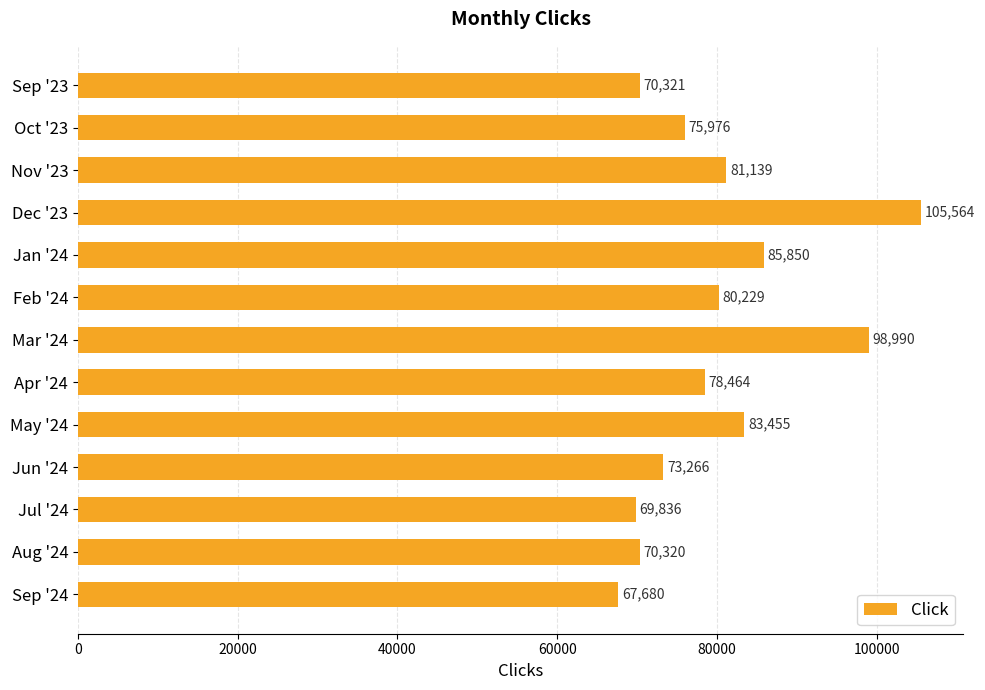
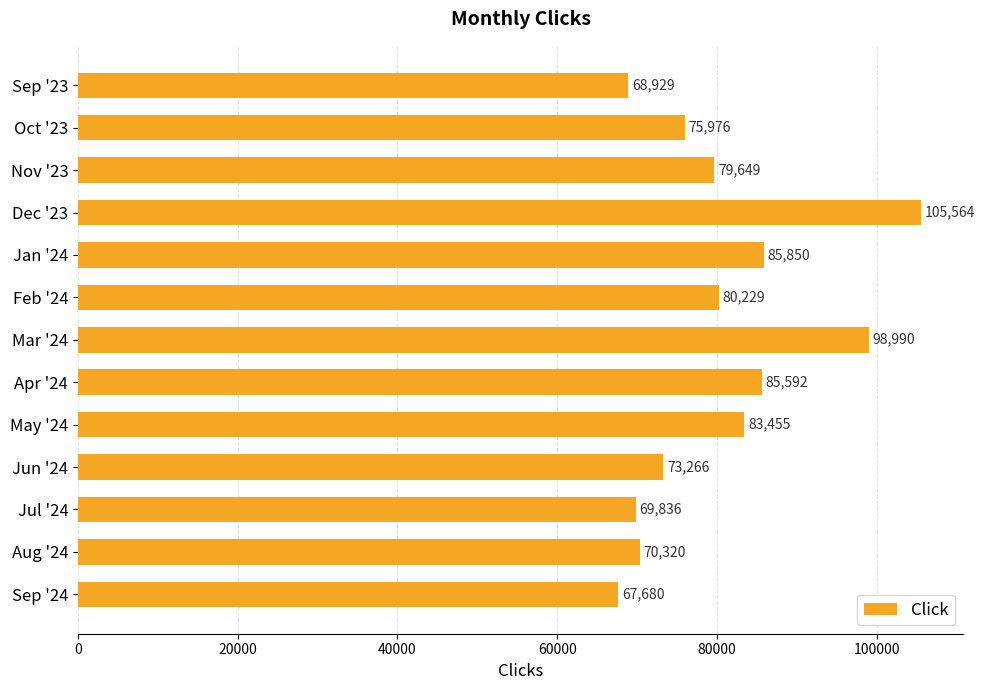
Sep '23: 70,321 -> 68,929
Nov '23: 81,139 -> 79,649
Apr '24: 78,464 -> 85,592
